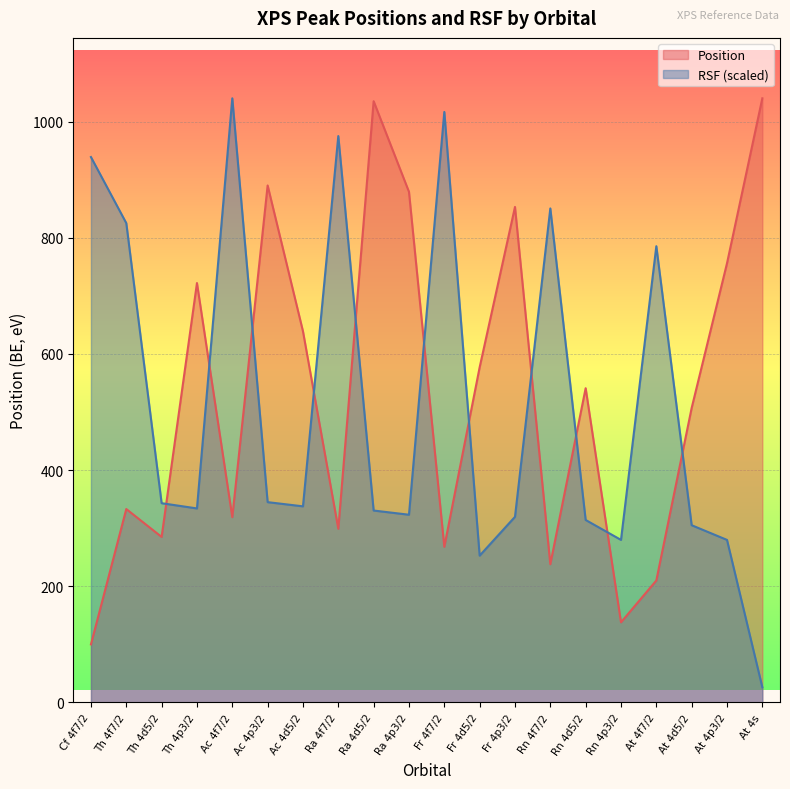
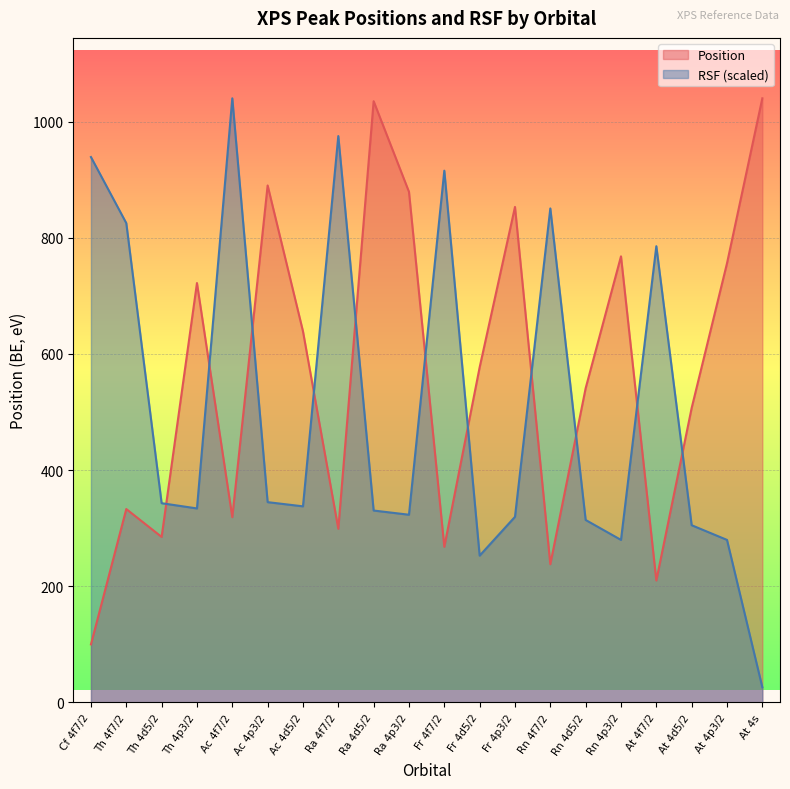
RSF (scaled), Fr 4f7/2: 1020 -> 920
Position, Rn 4p3/2: 140 -> 770
